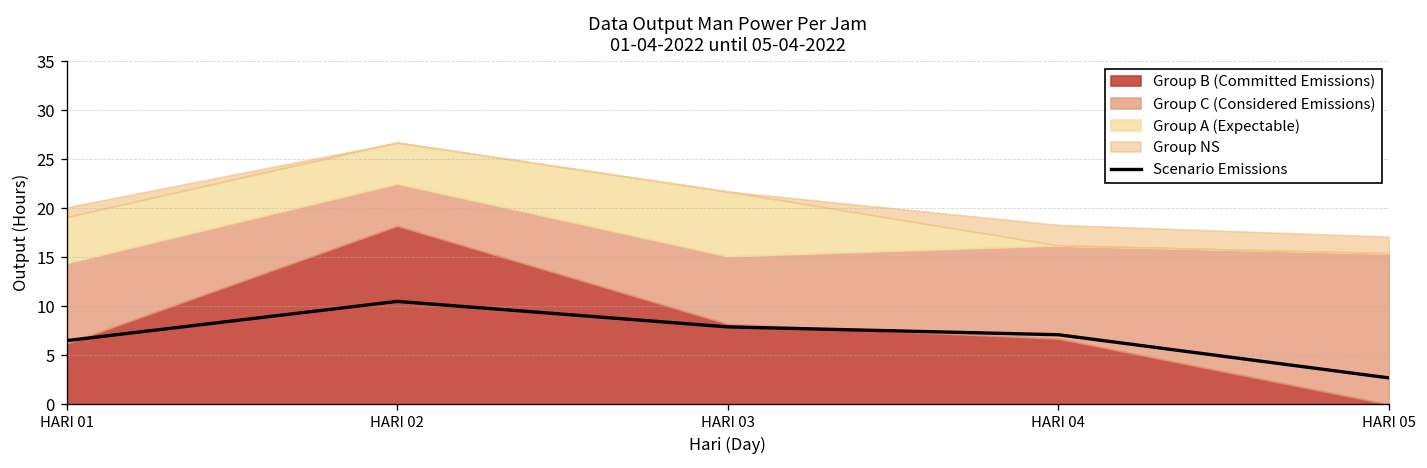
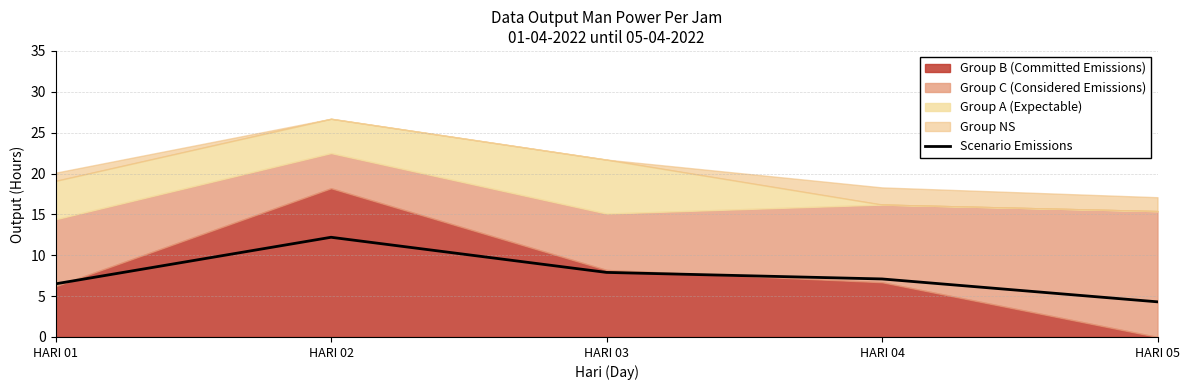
Scenario Emissions, HARI 02: 11 -> 12
Scenario Emissions, HARI 05: 3 -> 4
